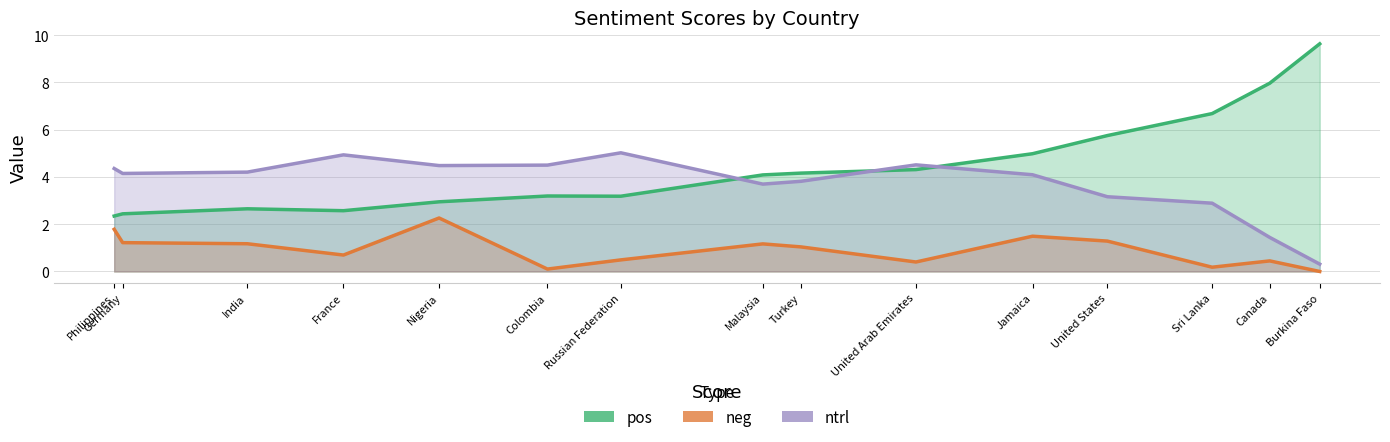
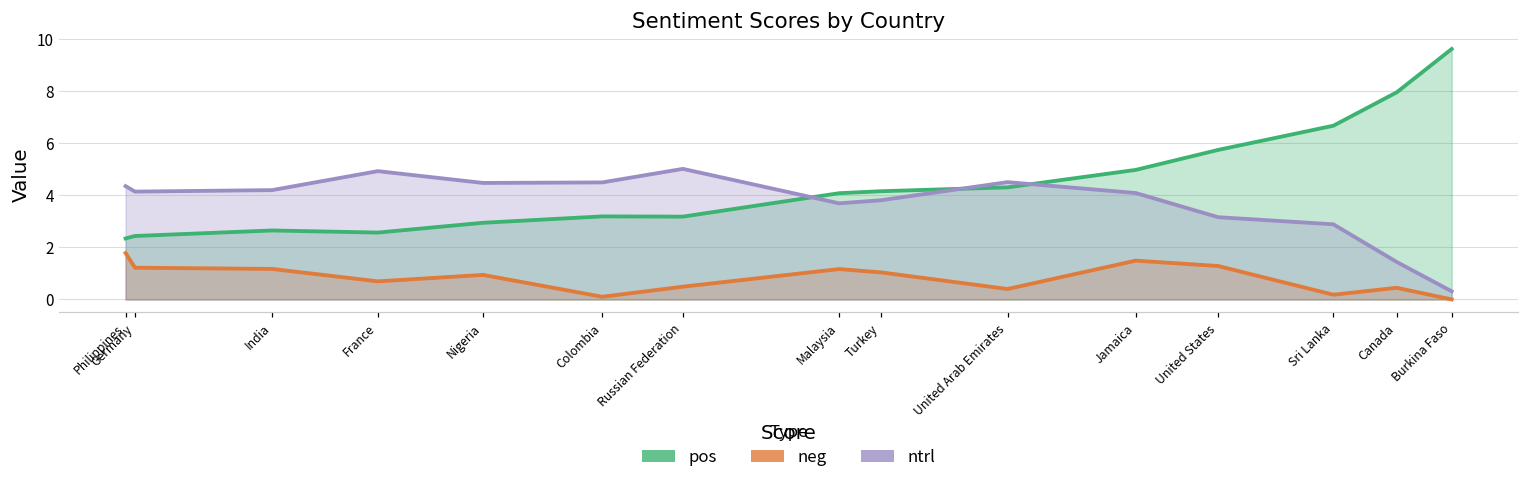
neg, Nigeria: 2.3 -> 0.9
